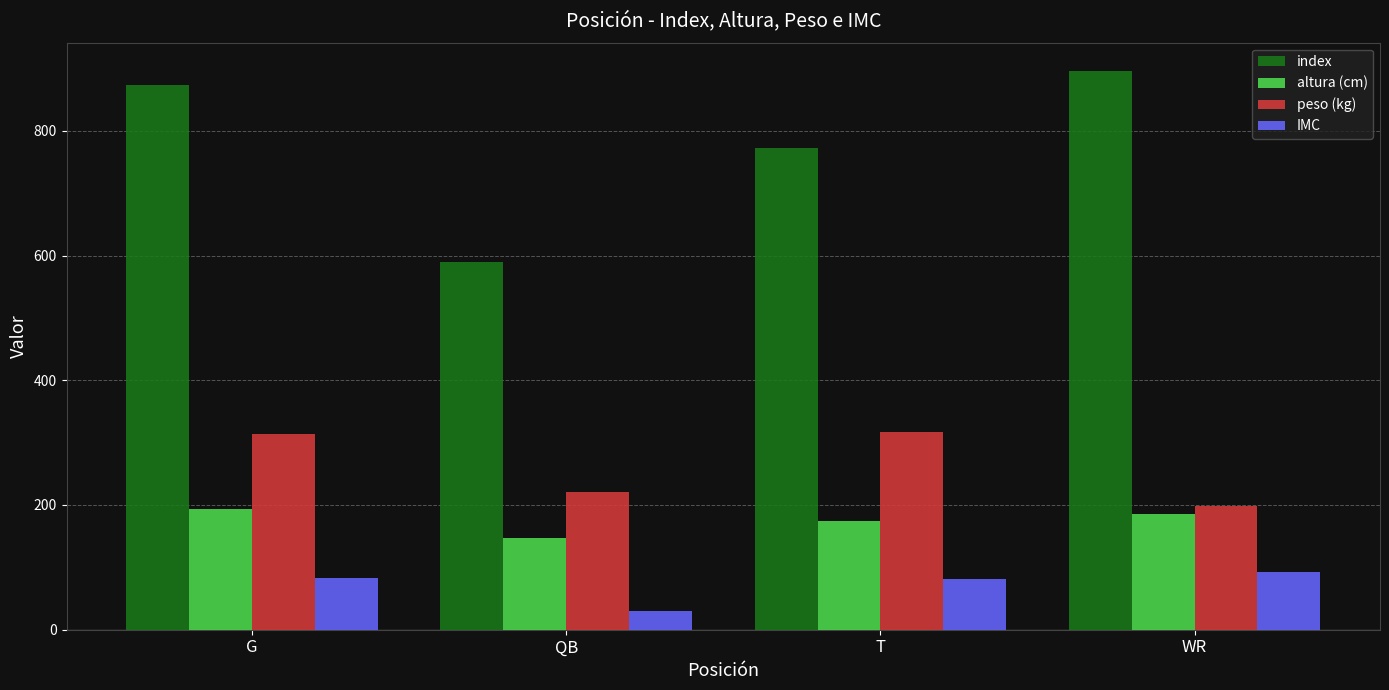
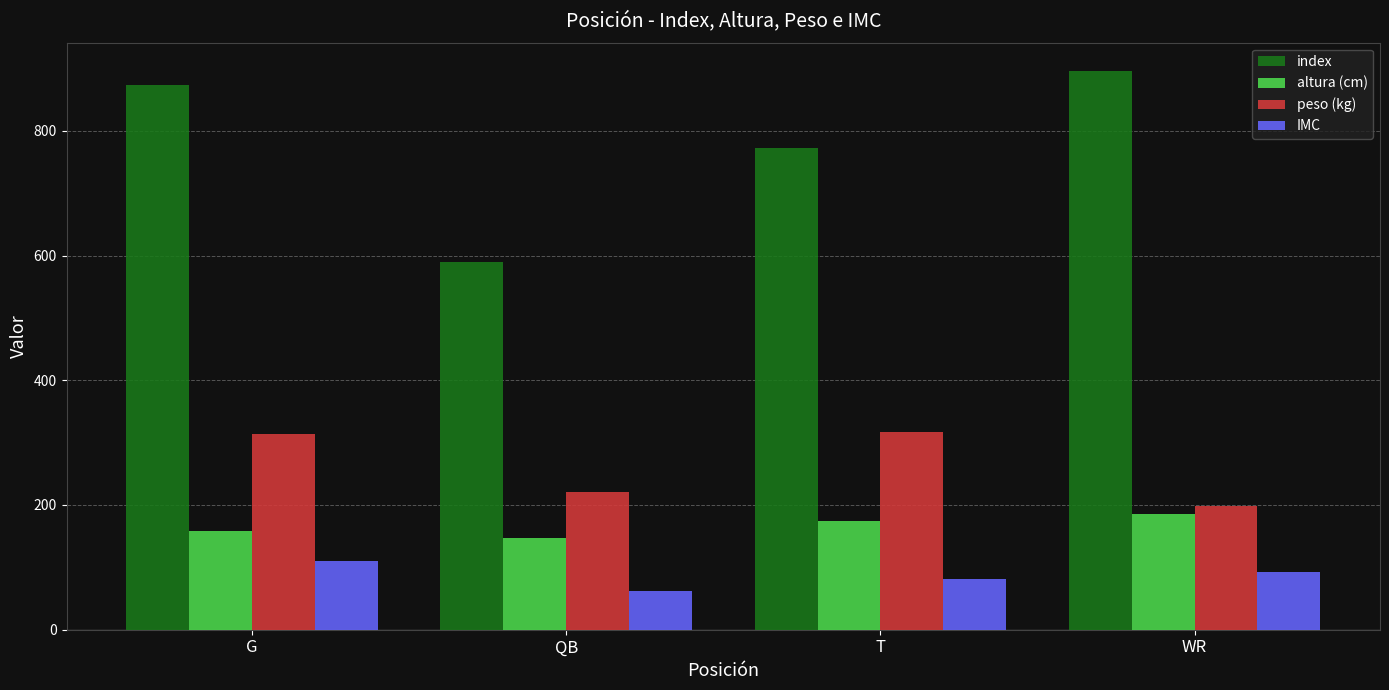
altura (cm), G: 190 -> 160
IMC, G: 80 -> 110
IMC, QB: 30 -> 60
